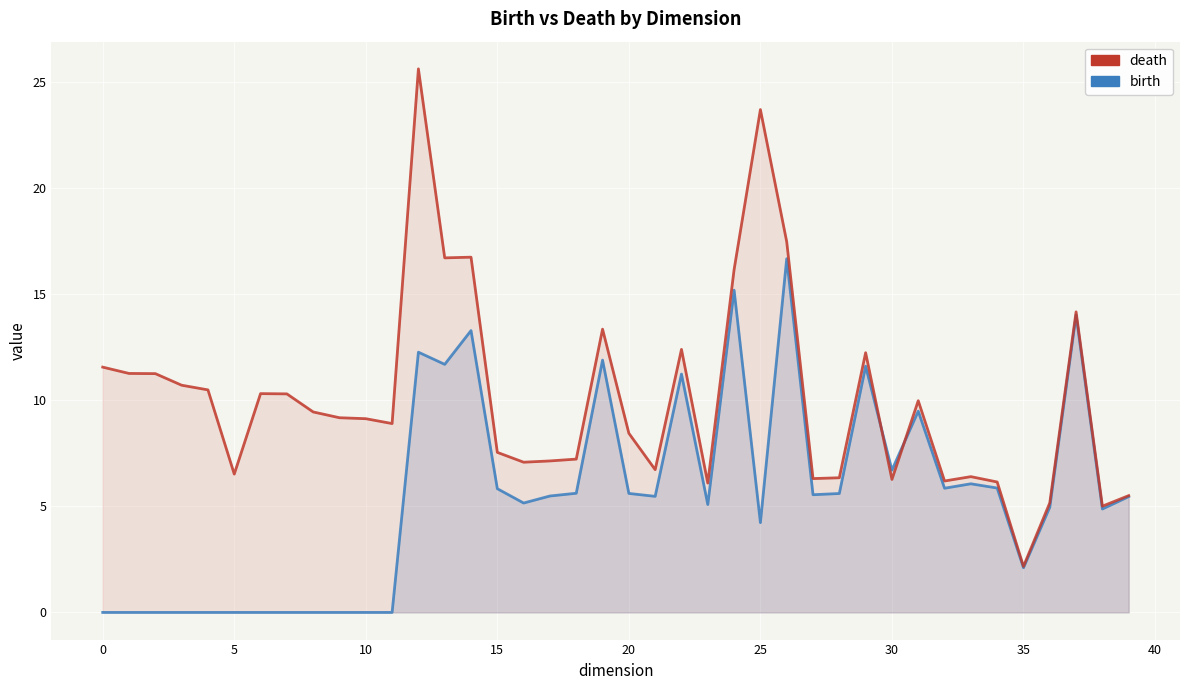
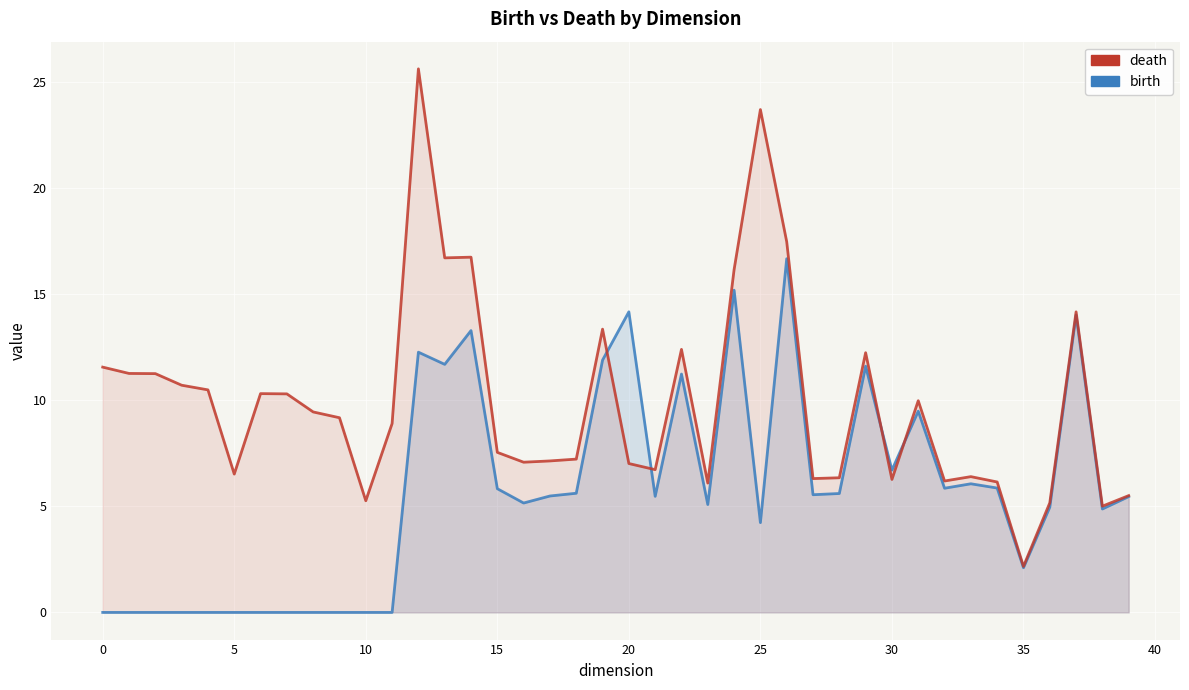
death, 10: 9.1 -> 5.3
birth, 20: 5.6 -> 14.2
death, 20: 8.4 -> 7.0
